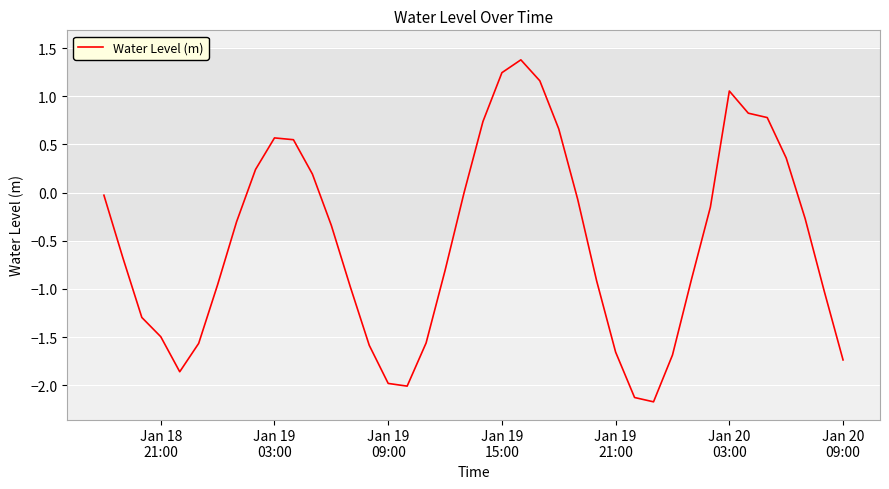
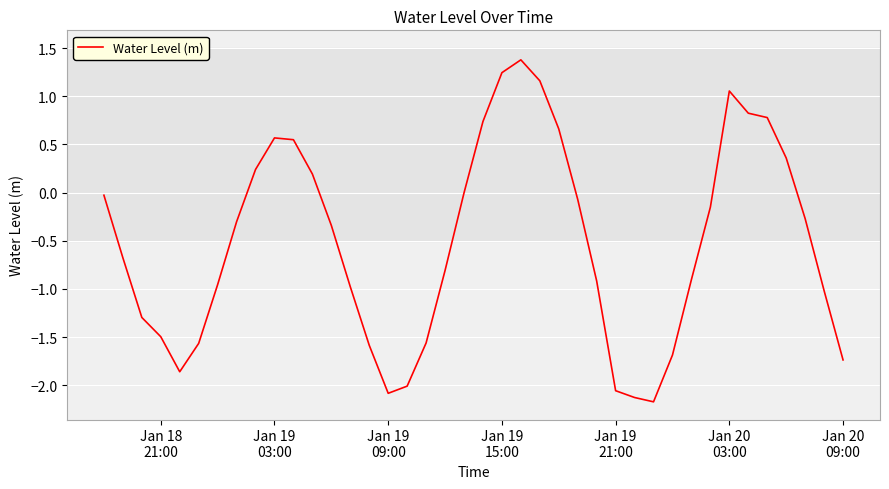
Jan 19 09:00: -2.0 -> -2.1
Jan 19 21:00: -1.7 -> -2.1
